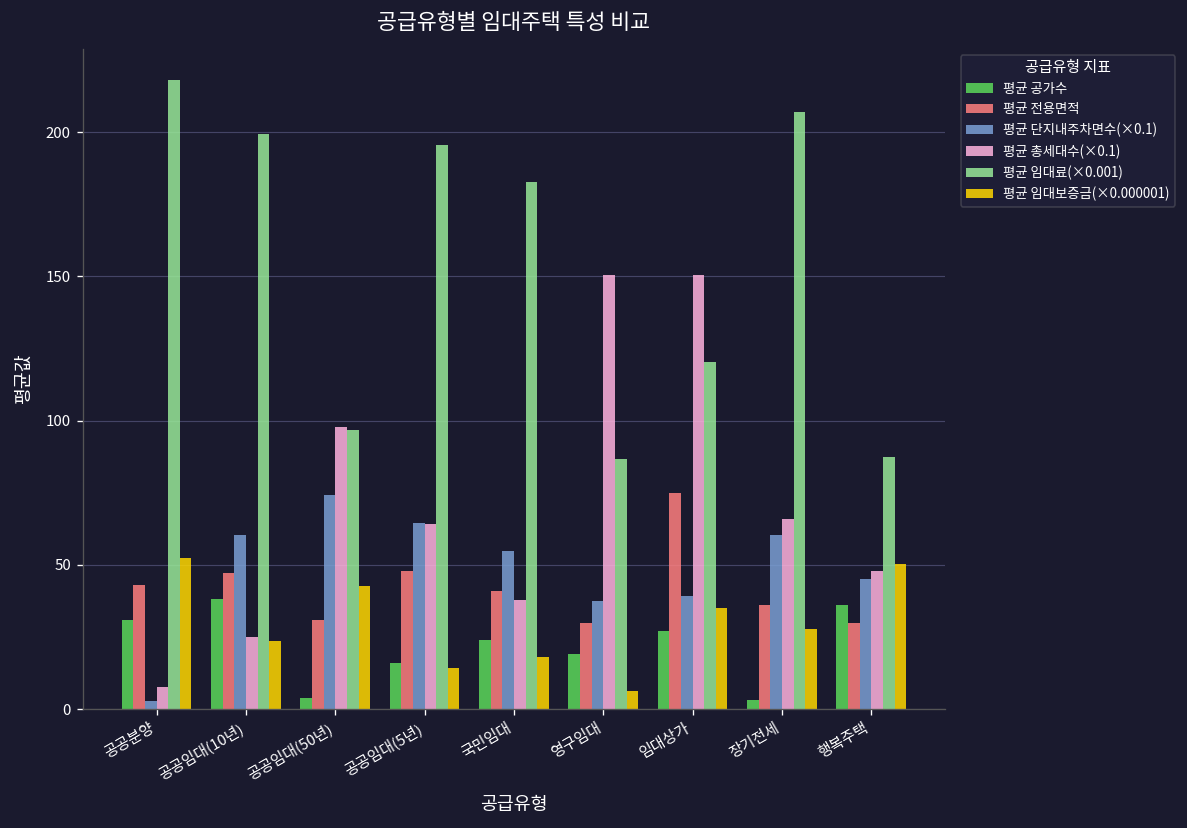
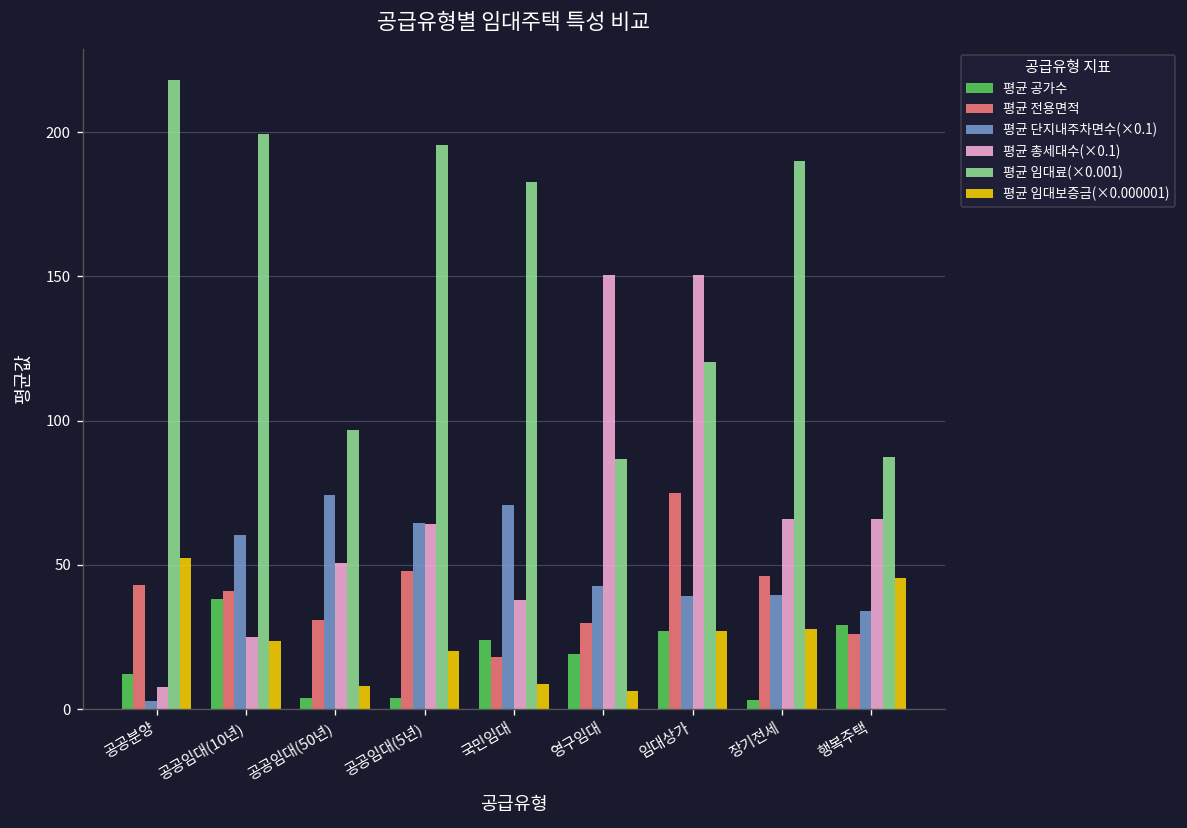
평균 공가수, 공공분양: 31 -> 12
평균 전용면적, 공공임대(10년): 47 -> 41
평균 총세대수(×0.1), 공공임대(50년): 98 -> 51
평균 임대보증금(×0.000001), 공공임대(50년): 43 -> 8
평균 공가수, 공공임대(5년): 16 -> 4
평균 임대보증금(×0.000001), 공공임대(5년): 14 -> 20
평균 전용면적, 국민임대: 41 -> 18
평균 단지내주차면수(×0.1), 국민임대: 55 -> 71
평균 임대보증금(×0.000001), 국민임대: 18 -> 9
평균 단지내주차면수(×0.1), 영구임대: 37 -> 43
평균 임대보증금(×0.000001), 임대상가: 35 -> 27
평균 전용면적, 장기전세: 36 -> 46
평균 단지내주차면수(×0.1), 장기전세: 60 -> 40
평균 임대료(×0.001), 장기전세: 207 -> 190
평균 공가수, 행복주택: 36 -> 29
평균 전용면적, 행복주택: 30 -> 26
평균 단지내주차면수(×0.1), 행복주택: 45 -> 34
평균 총세대수(×0.1), 행복주택: 48 -> 66
평균 임대보증금(×0.000001), 행복주택: 50 -> 45
